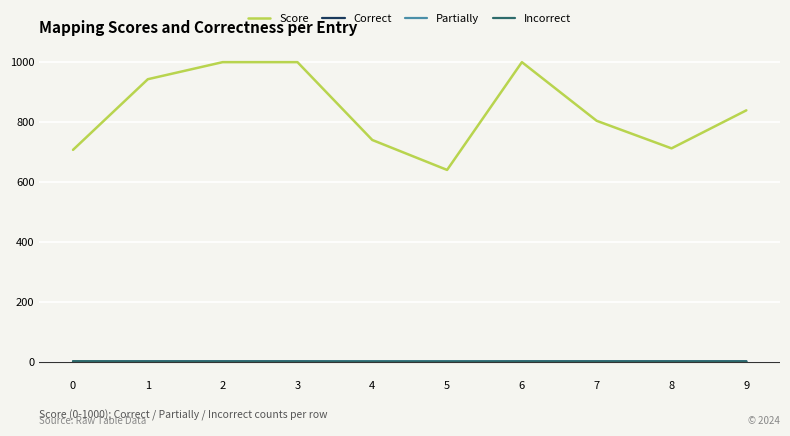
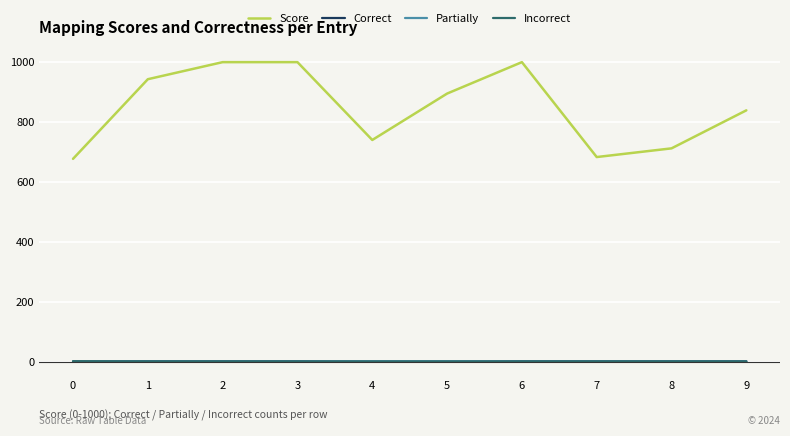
Score, 0: 710 -> 680
Score, 5: 640 -> 900
Score, 7: 800 -> 680
